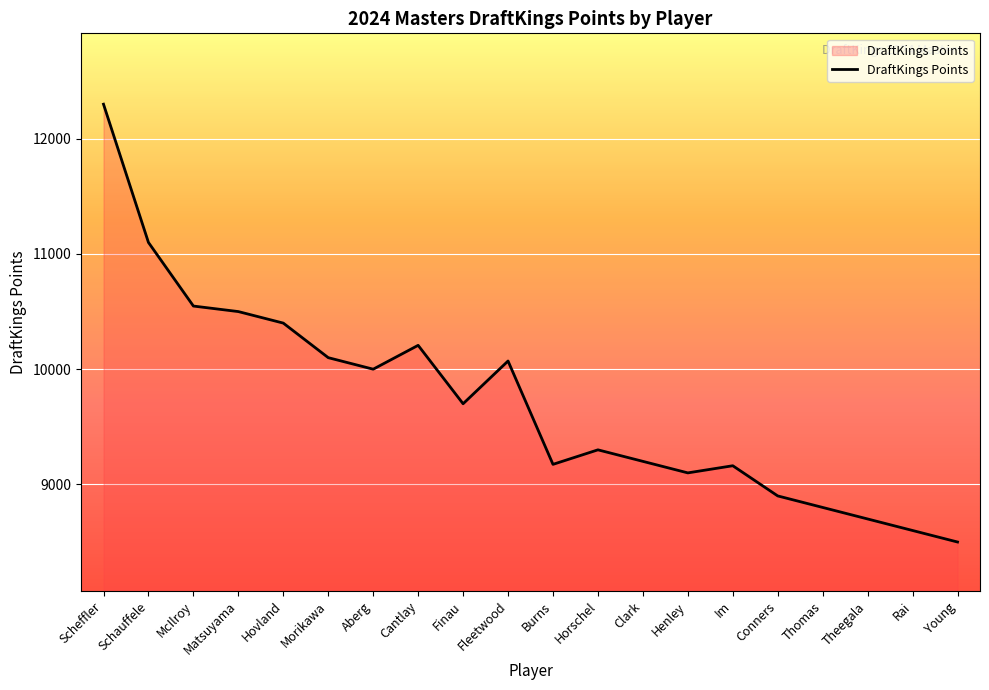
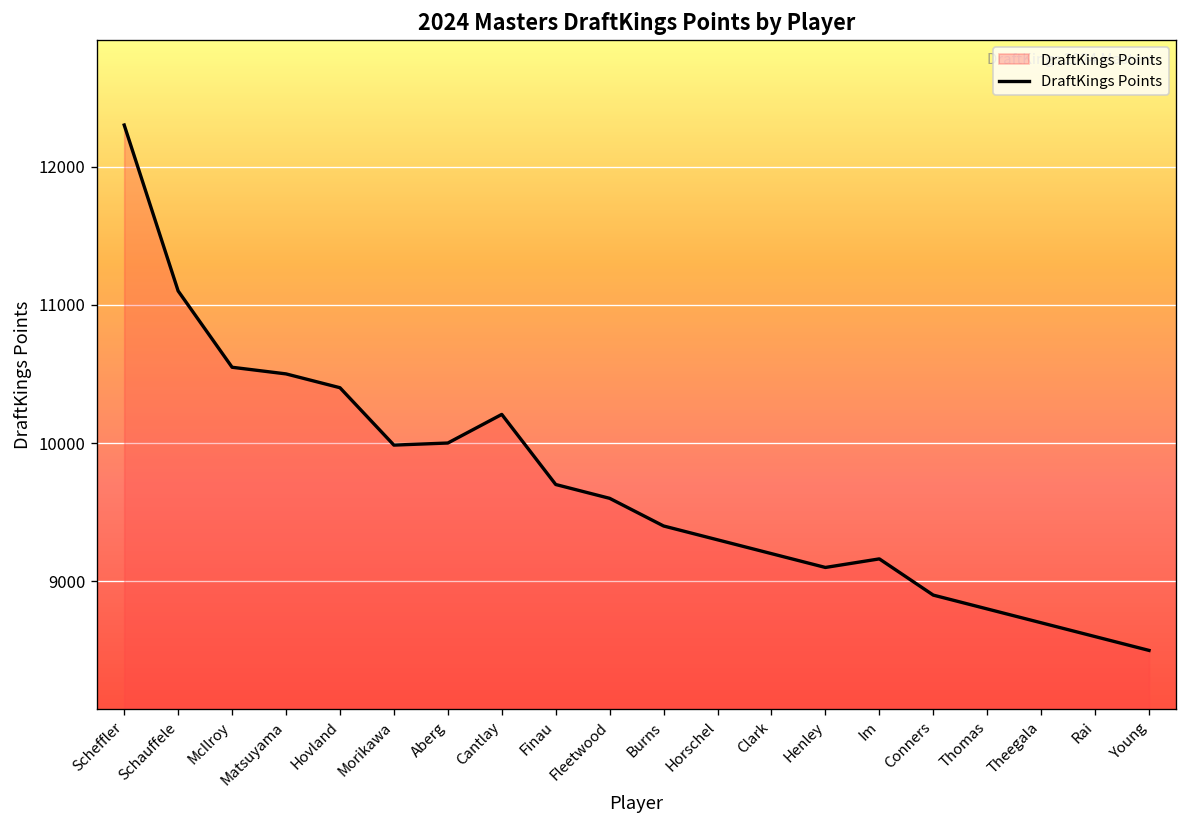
Morikawa: 10100 -> 9990
Fleetwood: 10070 -> 9600
Burns: 9170 -> 9400
